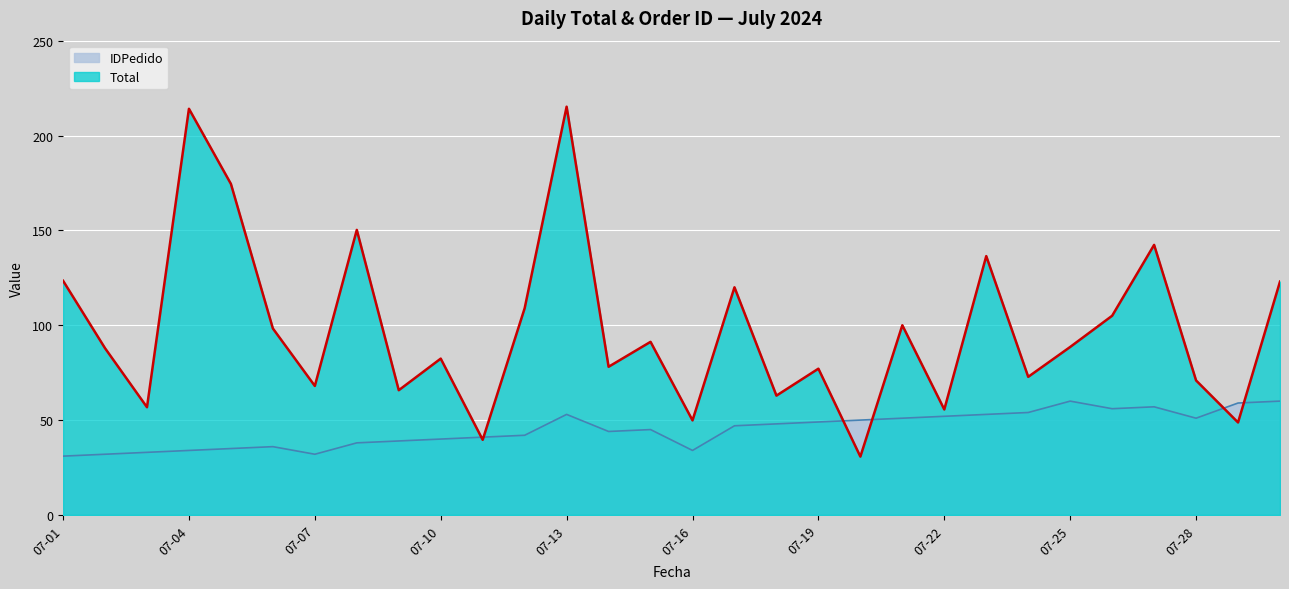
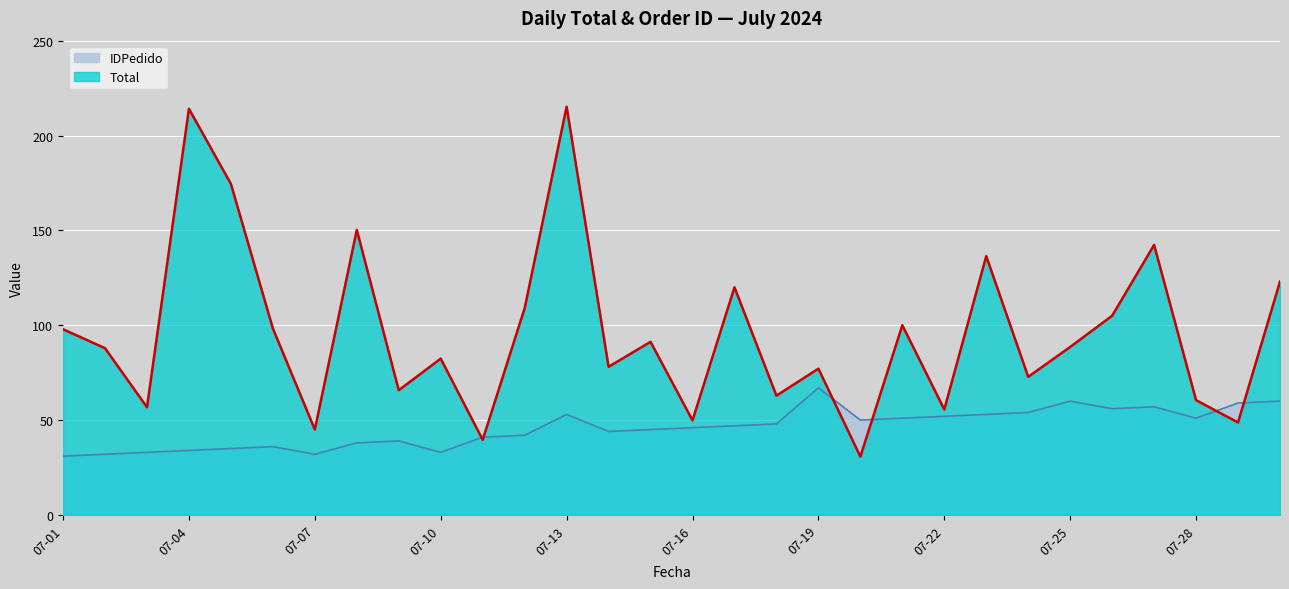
Total, 07-01: 123 -> 98
Total, 07-07: 68 -> 45
IDPedido, 07-10: 40 -> 33
IDPedido, 07-16: 34 -> 46
IDPedido, 07-19: 49 -> 67
Total, 07-28: 71 -> 61
